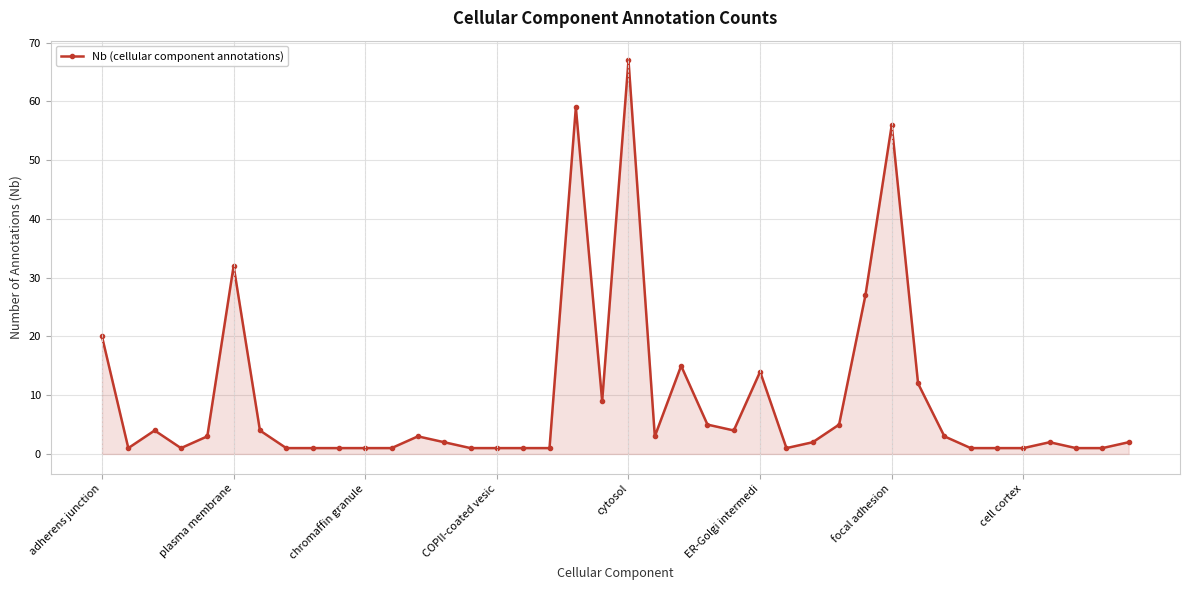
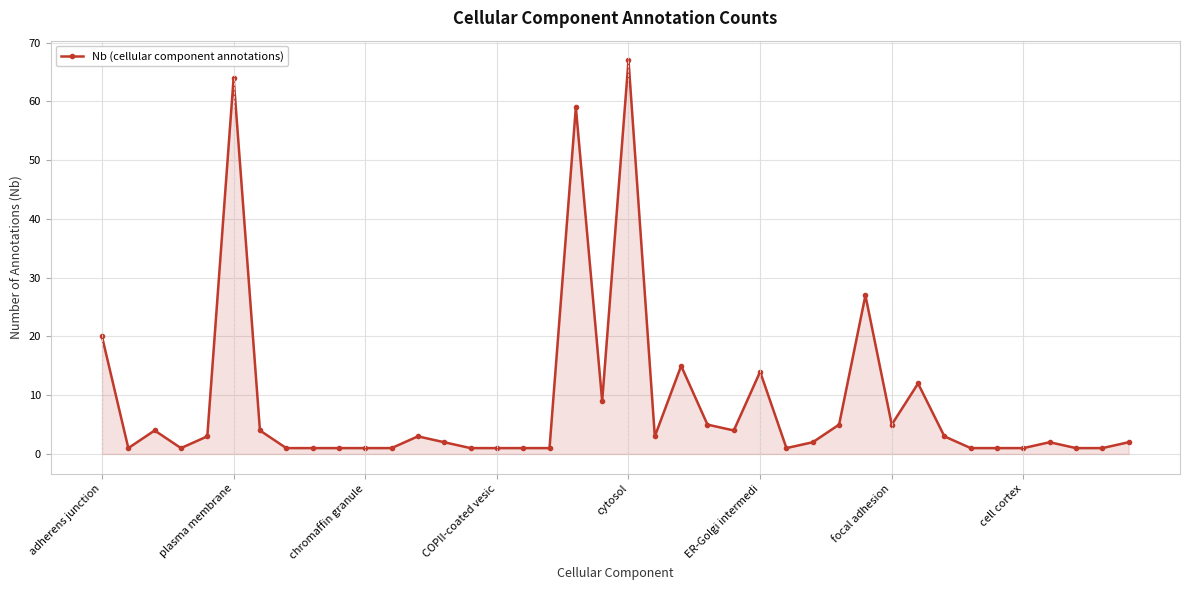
plasma membrane: 32 -> 64
focal adhesion: 56 -> 5
